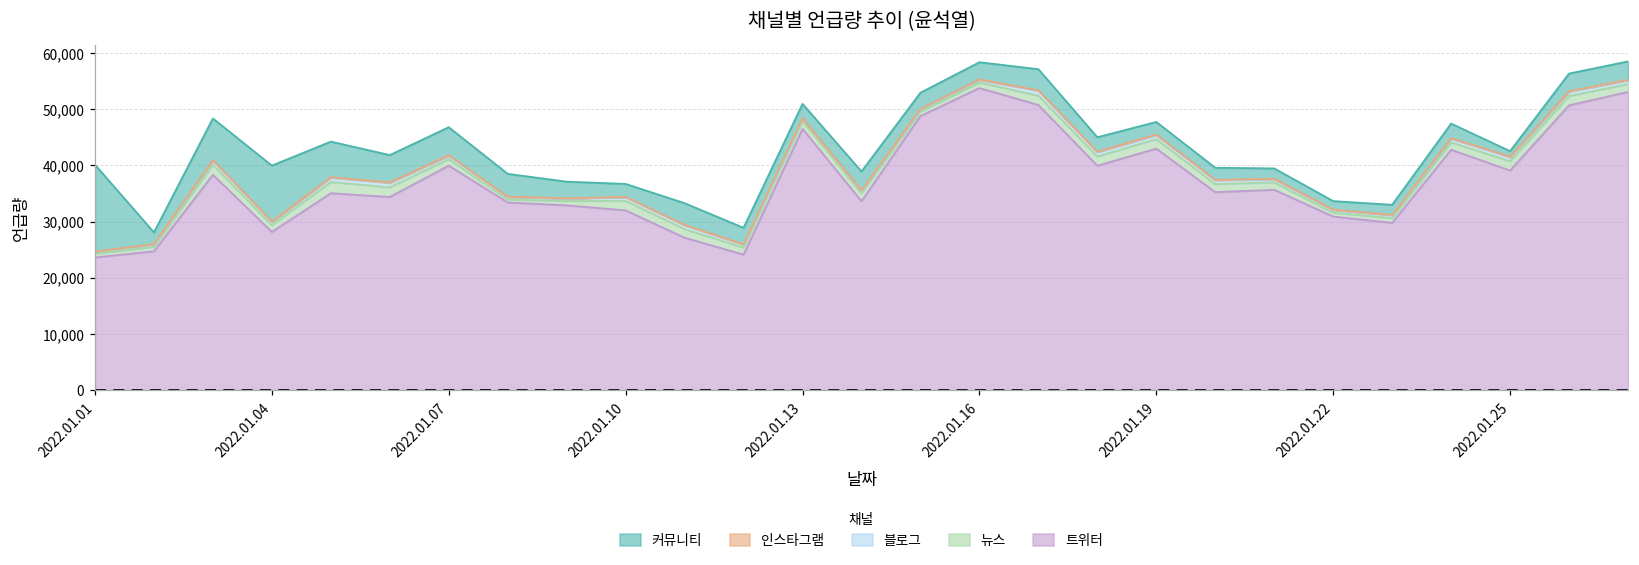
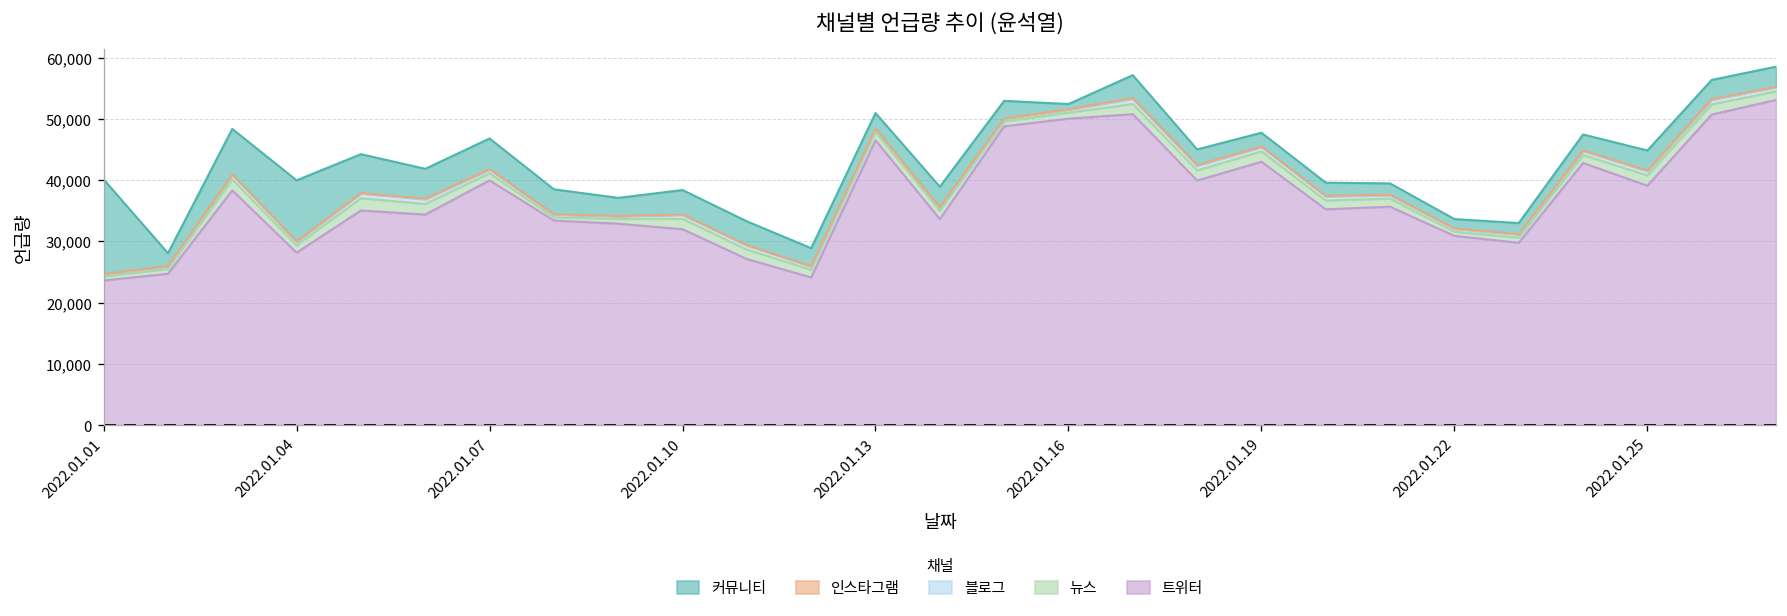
커뮤니티, 2022.01.10: 2,000 -> 4,000
트위터, 2022.01.16: 54,000 -> 50,000
커뮤니티, 2022.01.16: 3,000 -> 1,000
커뮤니티, 2022.01.25: 1,000 -> 3,000
